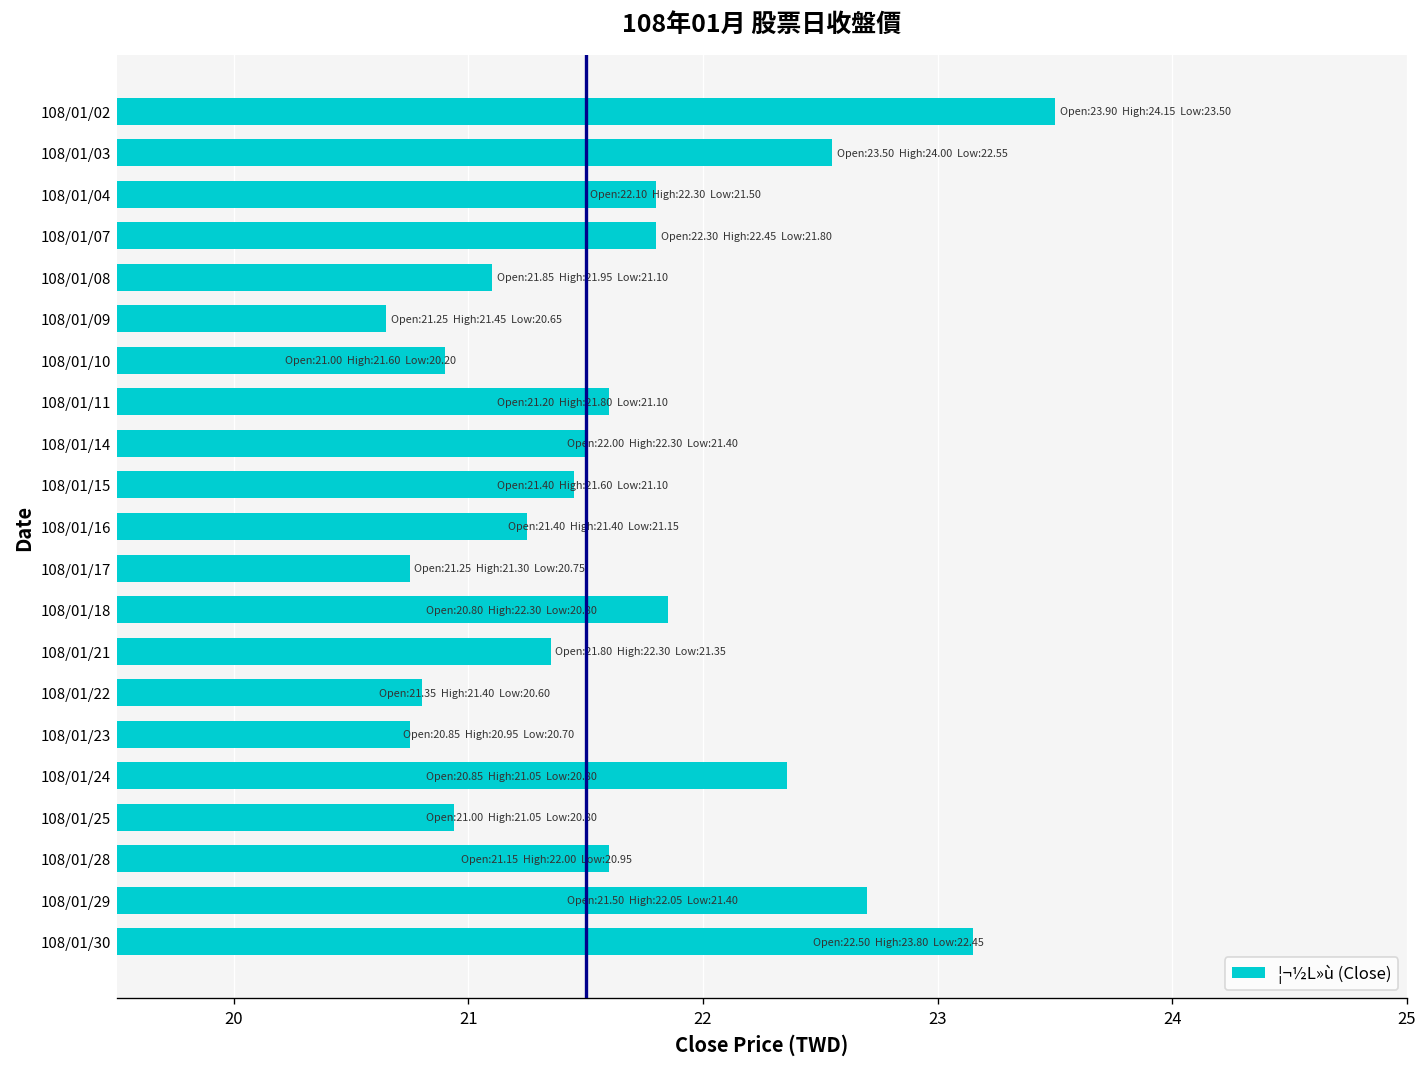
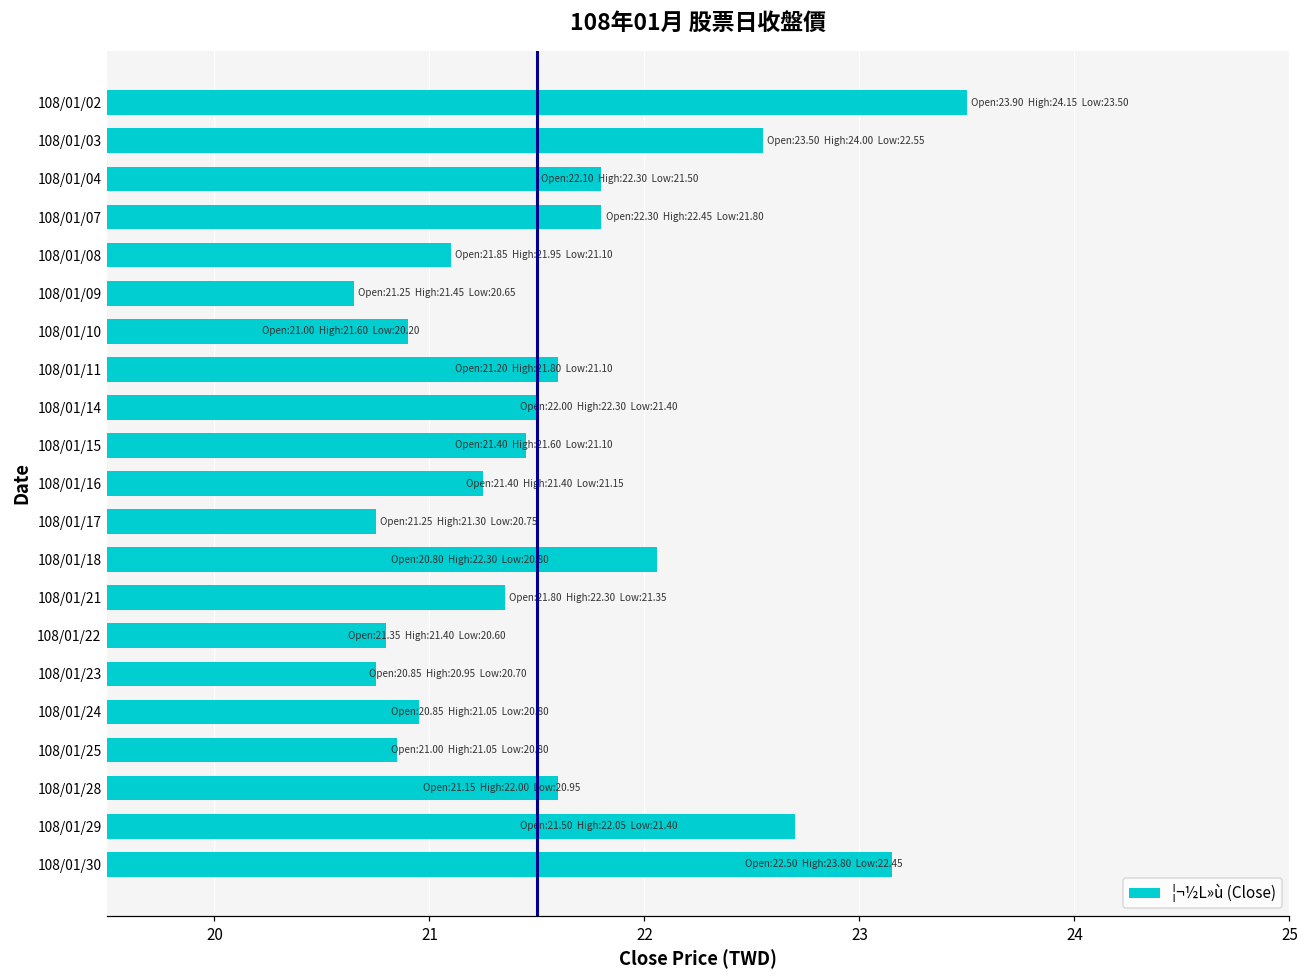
108/01/18: 21.85 -> 22.06
108/01/24: 22.36 -> 20.95
108/01/25: 20.94 -> 20.85
